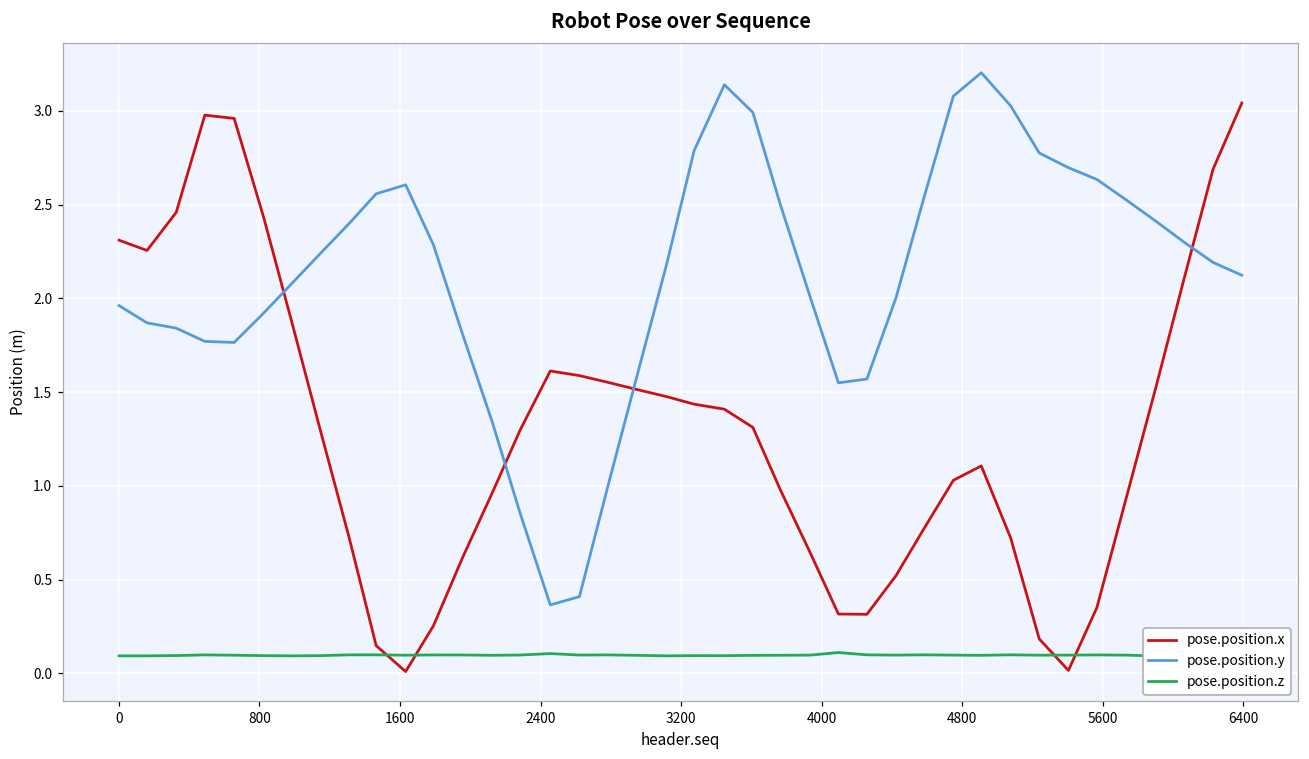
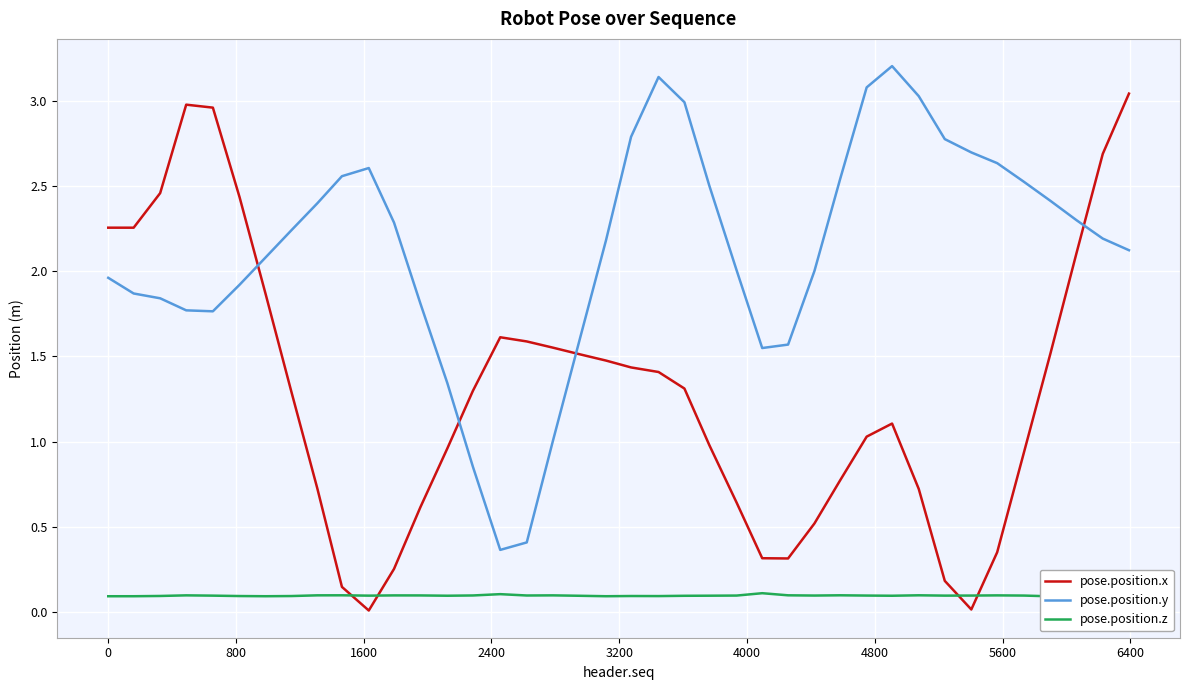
pose.position.x, 0: 2.31 -> 2.26
